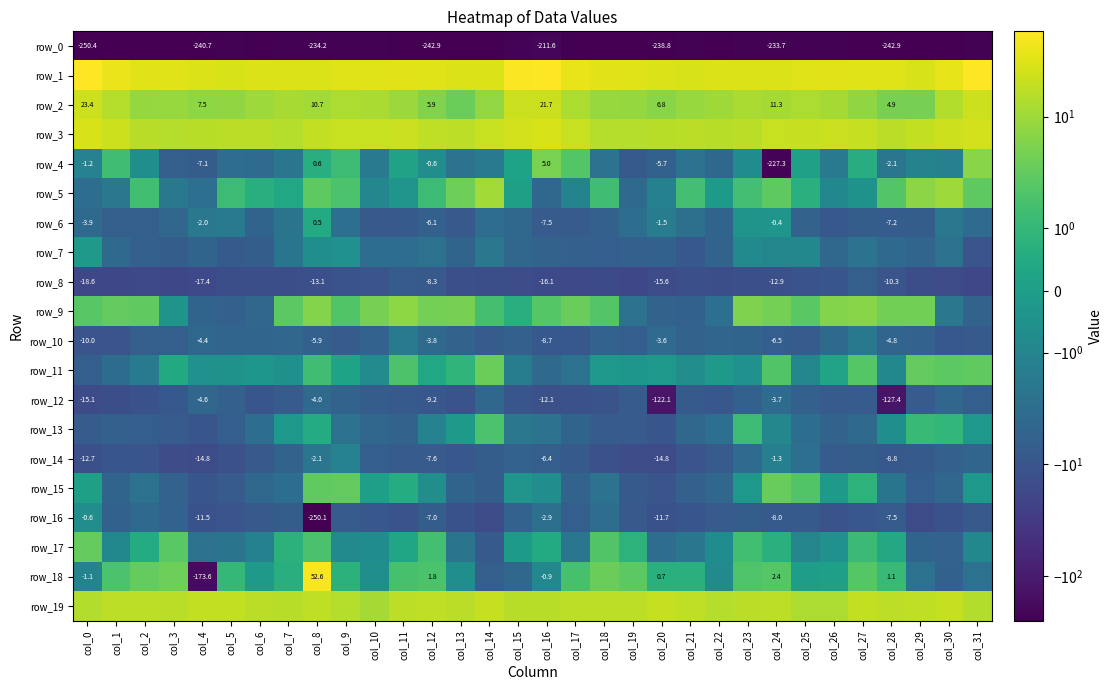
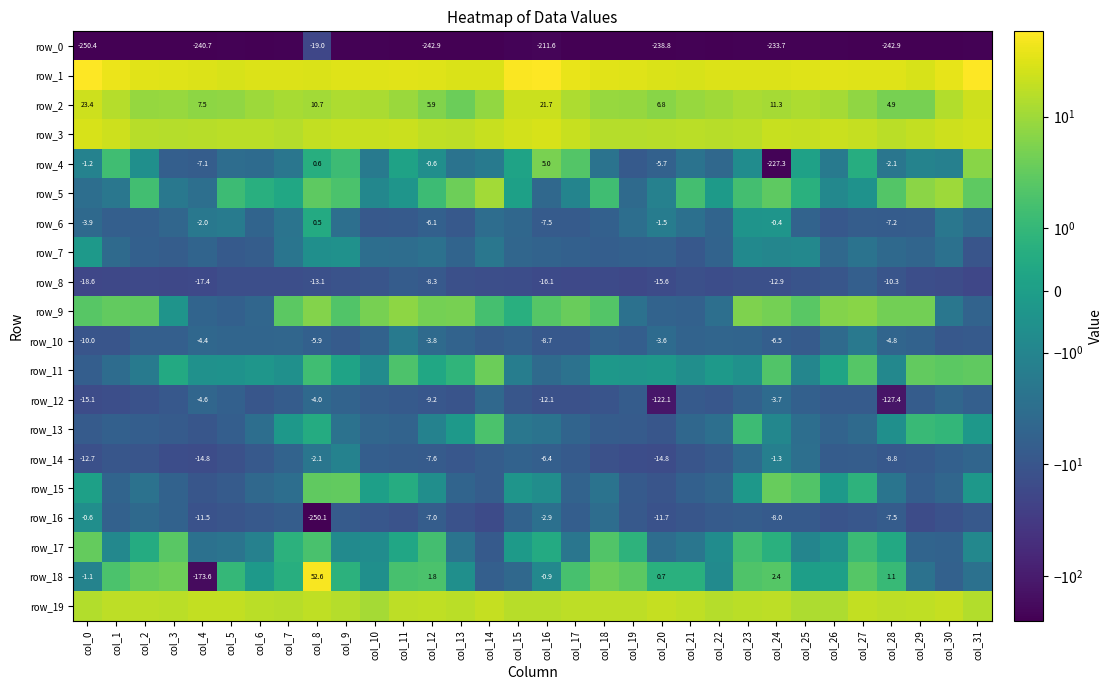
row_0, col_8: -234.2 -> -19.0
